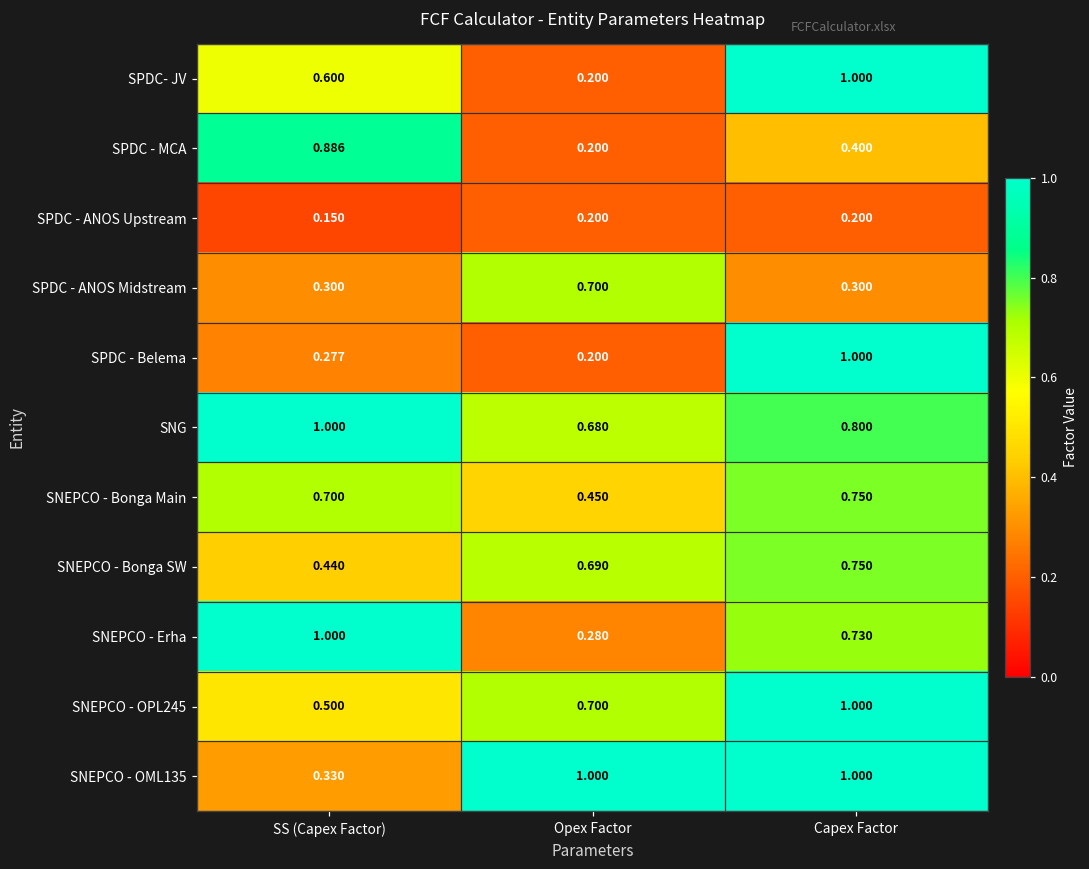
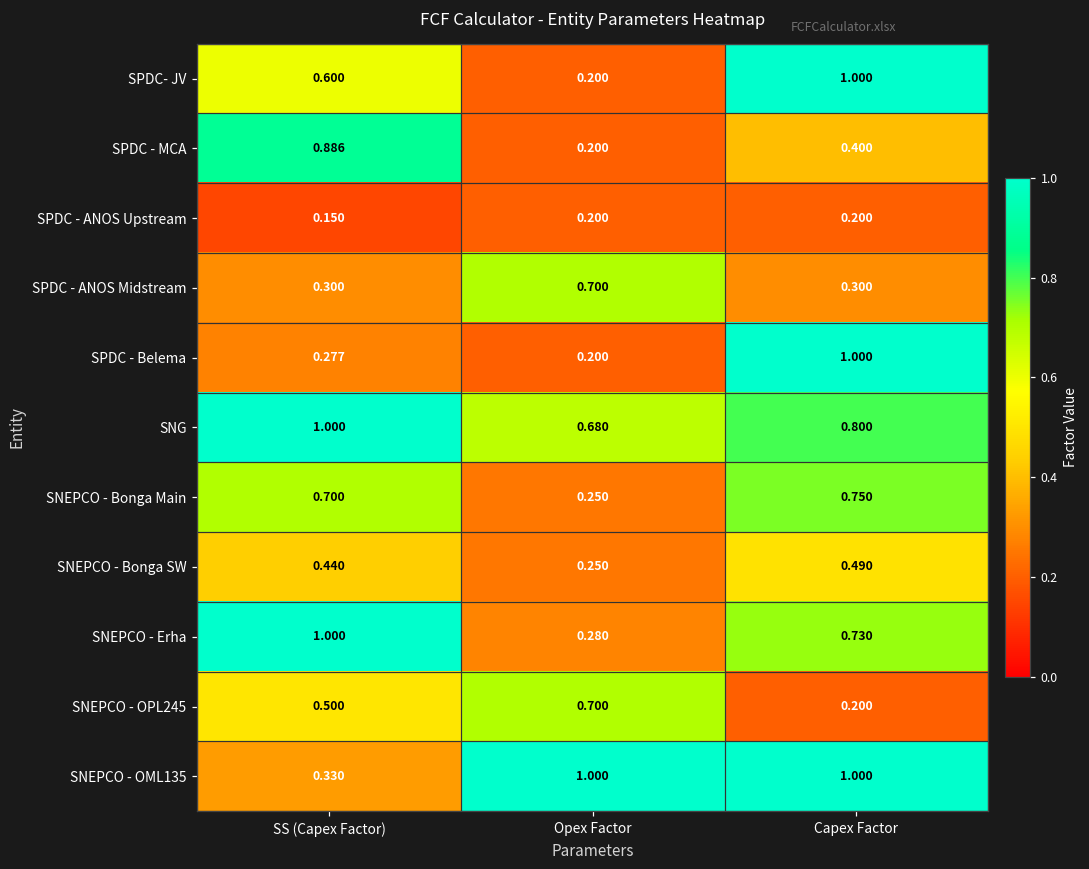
SNEPCO - Bonga Main, Opex Factor: 0.450 -> 0.250
SNEPCO - Bonga SW, Opex Factor: 0.690 -> 0.250
SNEPCO - Bonga SW, Capex Factor: 0.750 -> 0.490
SNEPCO - OPL245, Capex Factor: 1.000 -> 0.200
